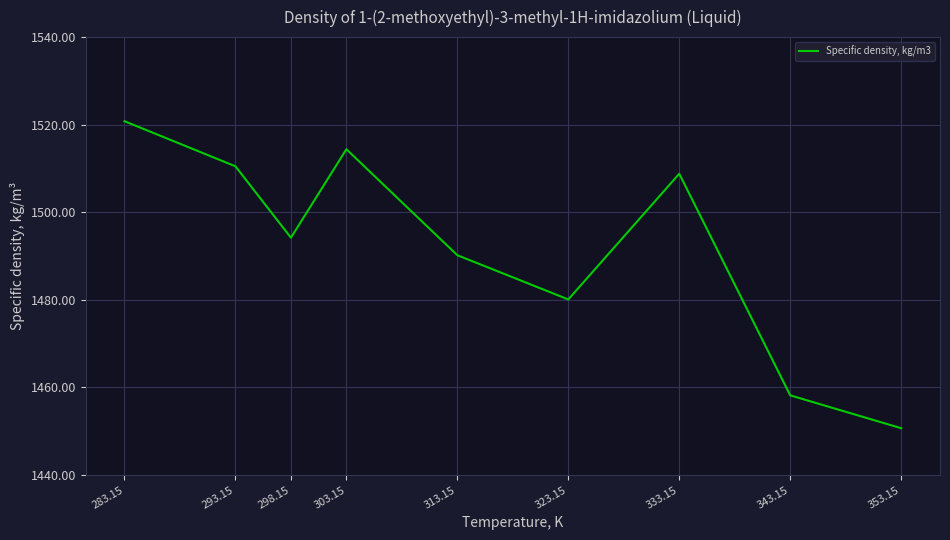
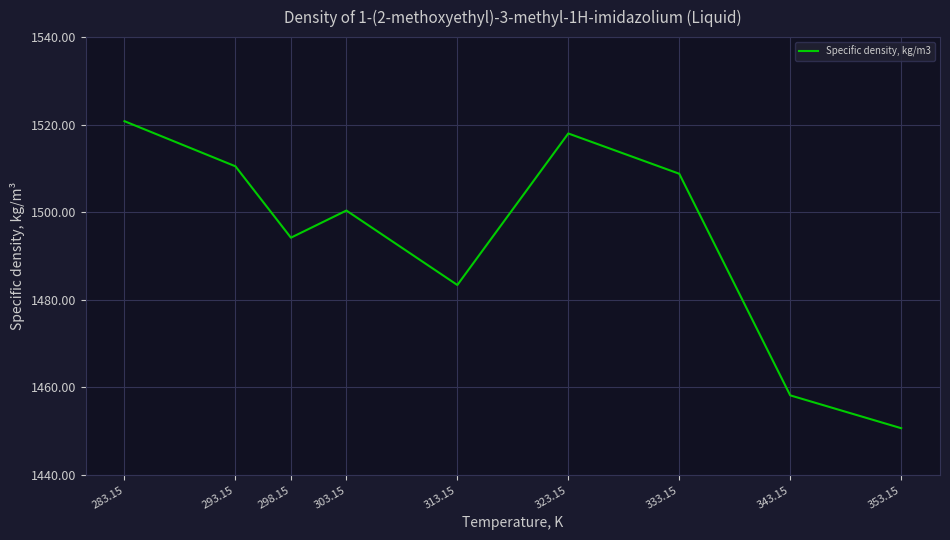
303.15: 1514 -> 1500
313.15: 1490 -> 1483
323.15: 1480 -> 1518
